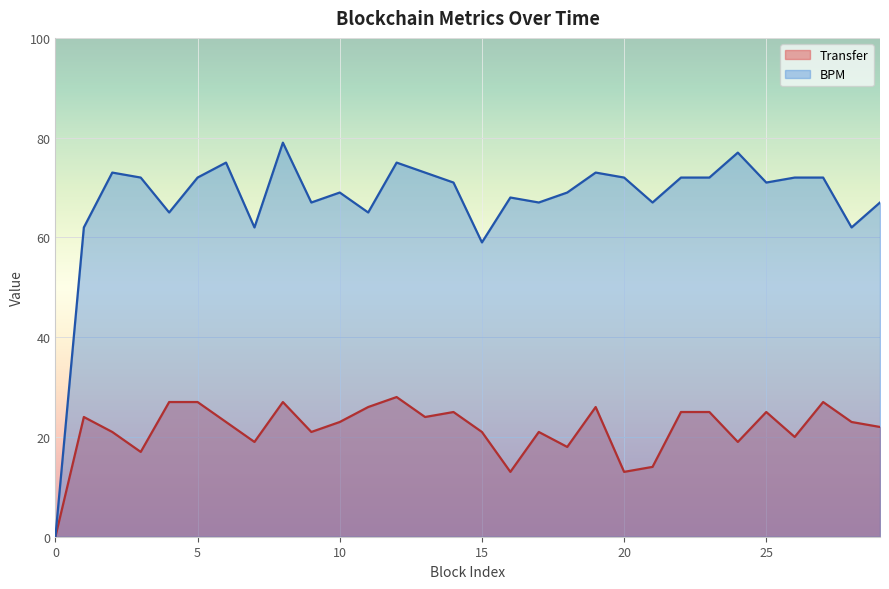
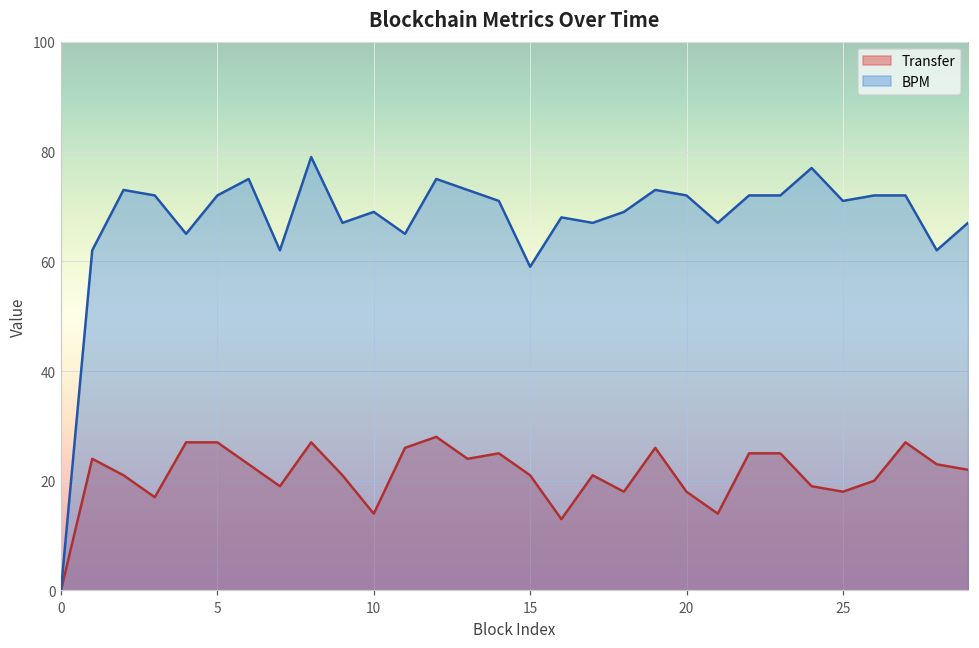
Transfer, 10: 23 -> 14
Transfer, 20: 13 -> 18
Transfer, 25: 25 -> 18
